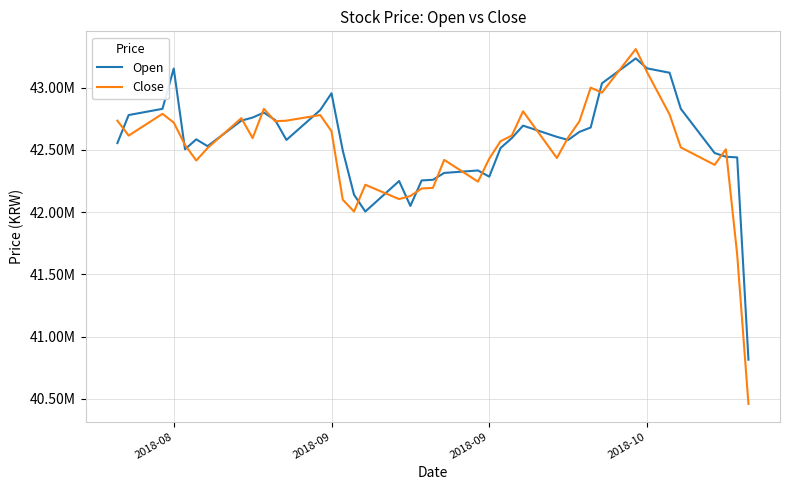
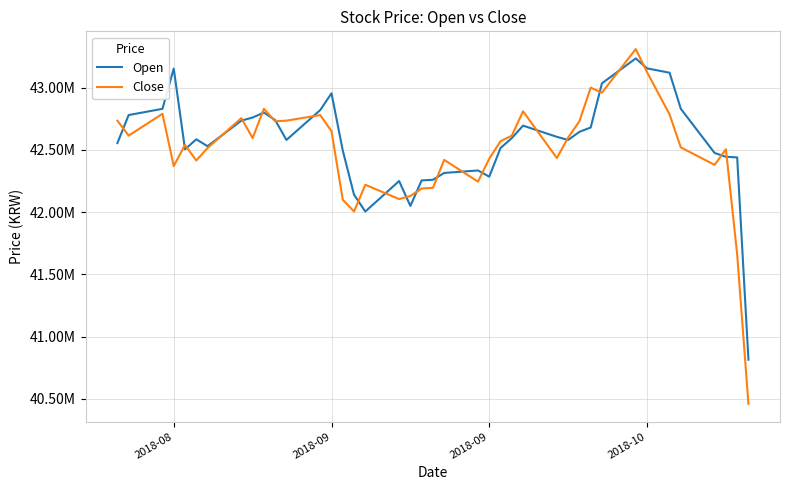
Close, 2018-08: 42720000 -> 42370000
